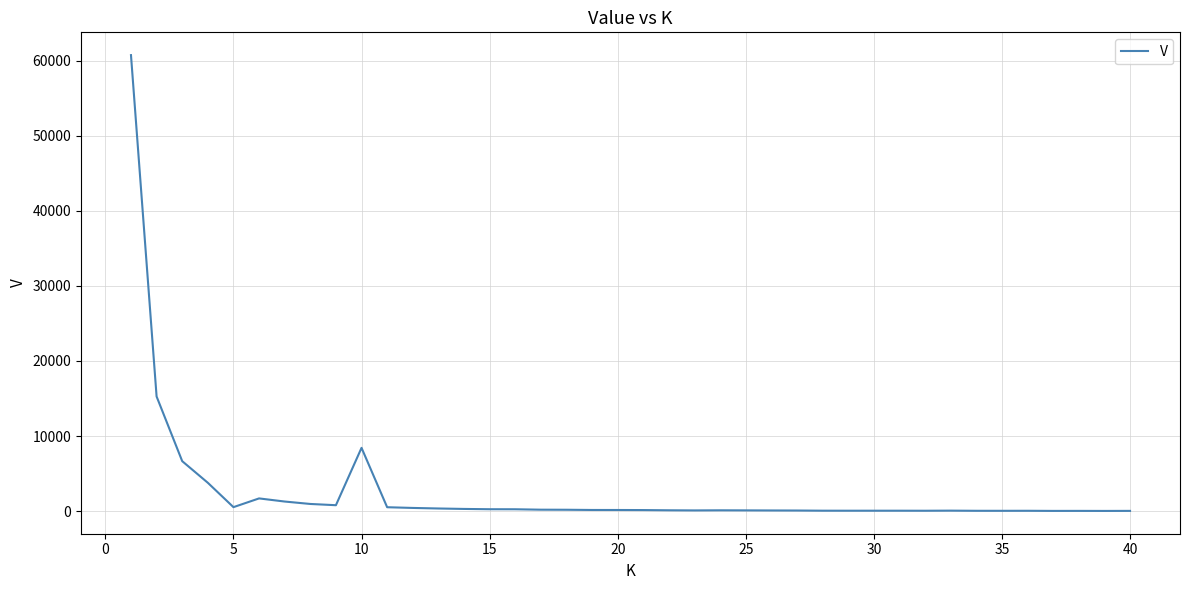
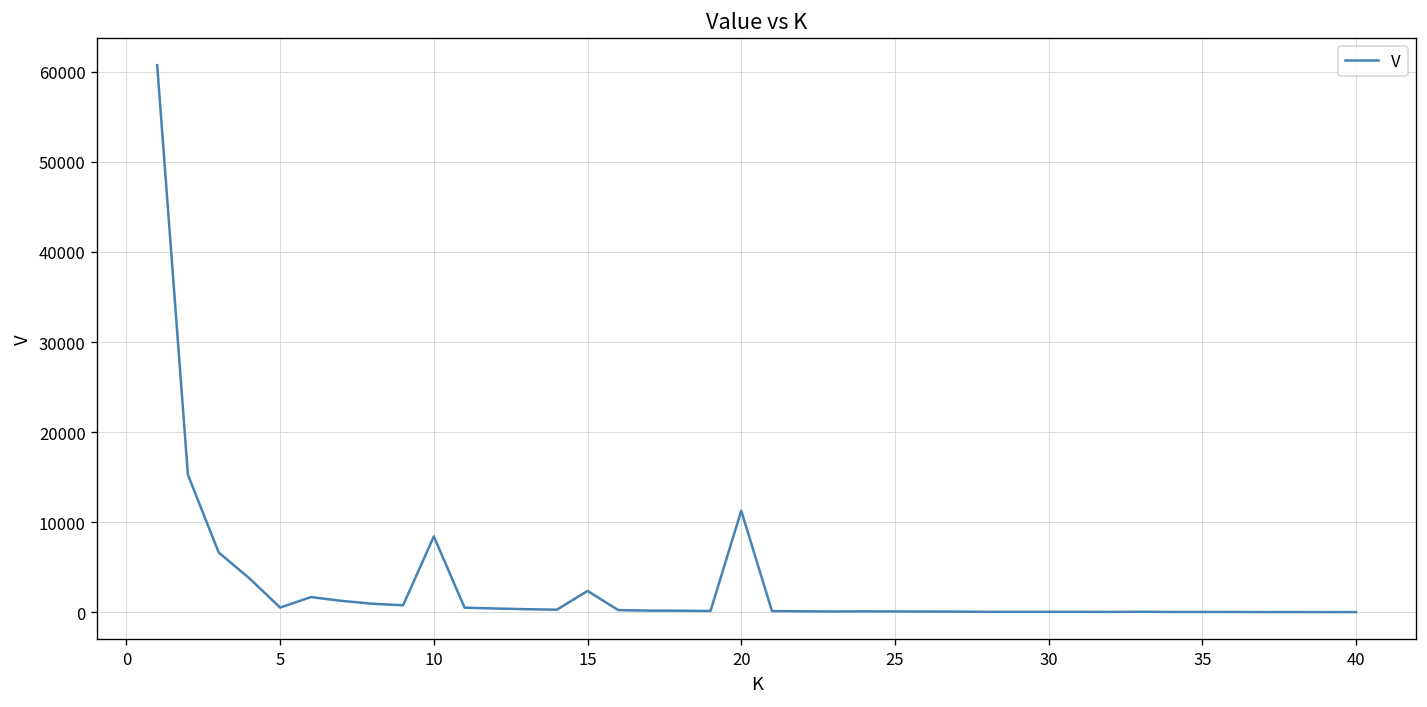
15: 0 -> 2000
20: 0 -> 11000
